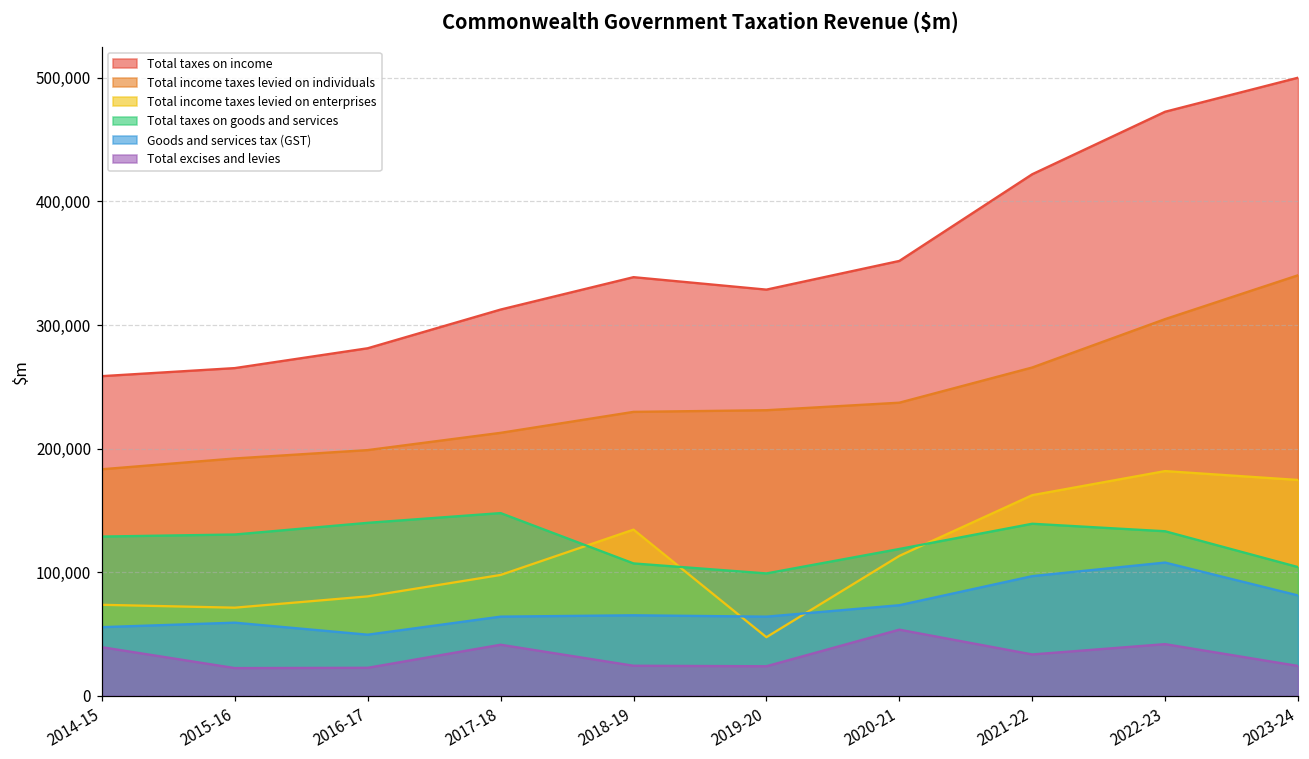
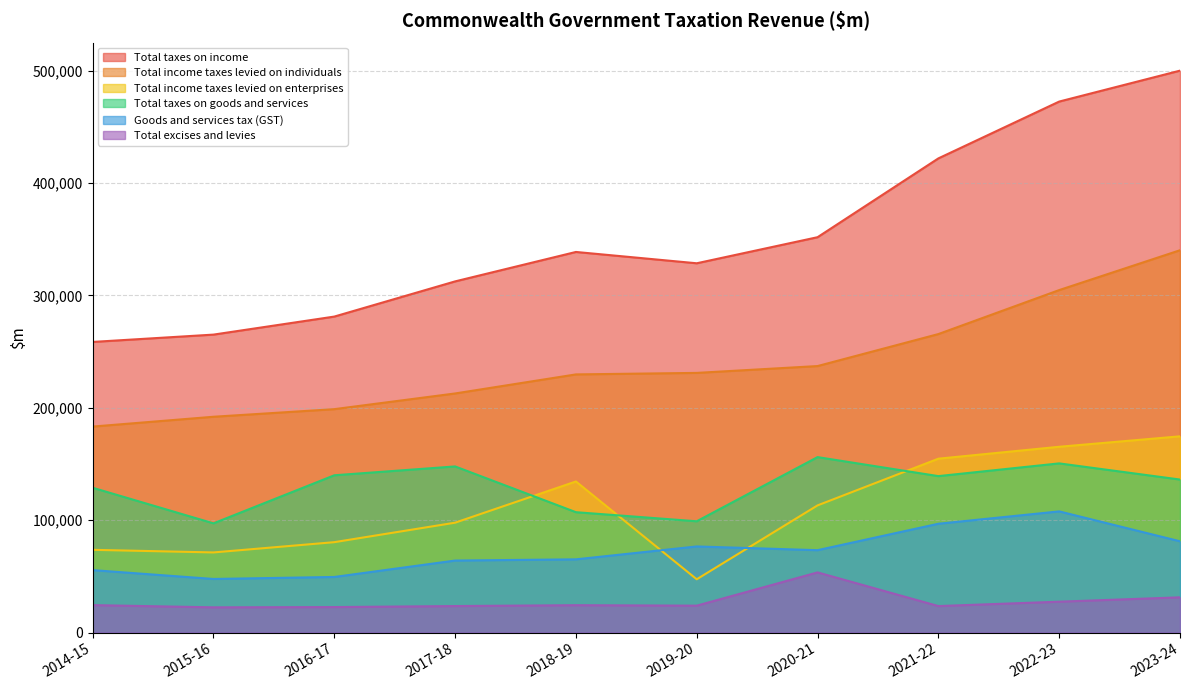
Total excises and levies, 2014-15: 39,000 -> 24,000
Total taxes on goods and services, 2015-16: 131,000 -> 97,000
Goods and services tax (GST), 2015-16: 59,000 -> 48,000
Total excises and levies, 2017-18: 41,000 -> 24,000
Goods and services tax (GST), 2019-20: 64,000 -> 77,000
Total taxes on goods and services, 2020-21: 119,000 -> 156,000
Total income taxes levied on enterprises, 2021-22: 162,000 -> 155,000
Total excises and levies, 2021-22: 33,000 -> 24,000
Total income taxes levied on enterprises, 2022-23: 182,000 -> 165,000
Total taxes on goods and services, 2022-23: 133,000 -> 151,000
Total excises and levies, 2022-23: 42,000 -> 27,000
Total taxes on goods and services, 2023-24: 104,000 -> 136,000
Total excises and levies, 2023-24: 24,000 -> 31,000
